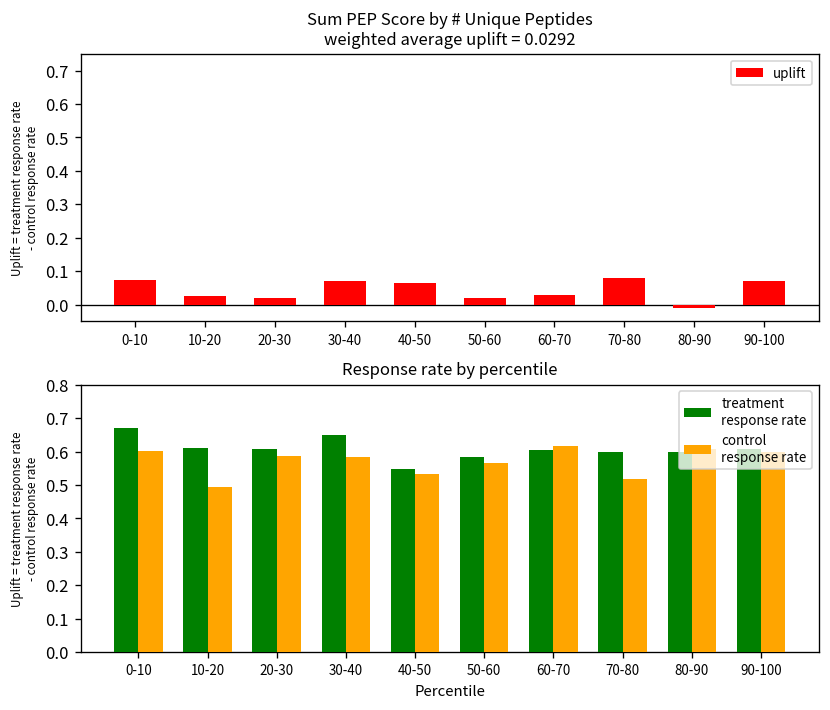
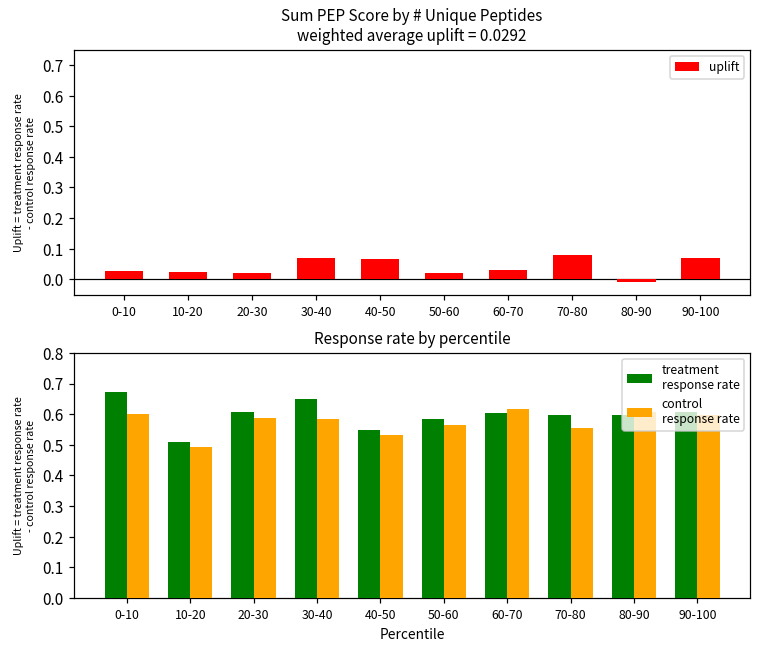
Sum PEP Score by # Unique Peptides weighted average uplift = 0.0292, 0-10: 0.07 -> 0.03
Response rate by percentile, treatment response rate, 10-20: 0.61 -> 0.51
Response rate by percentile, control response rate, 70-80: 0.52 -> 0.56
